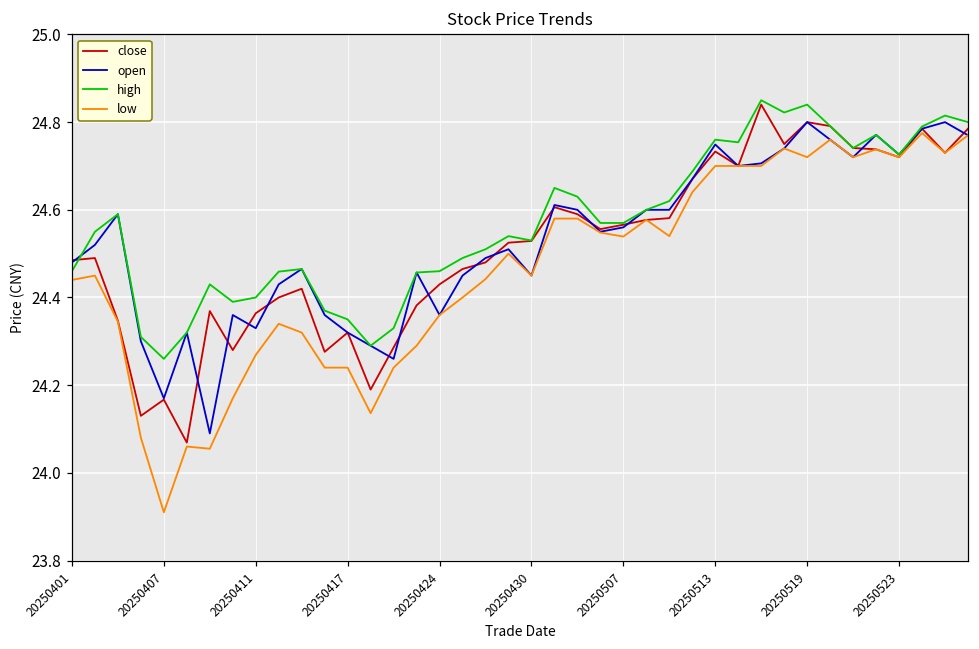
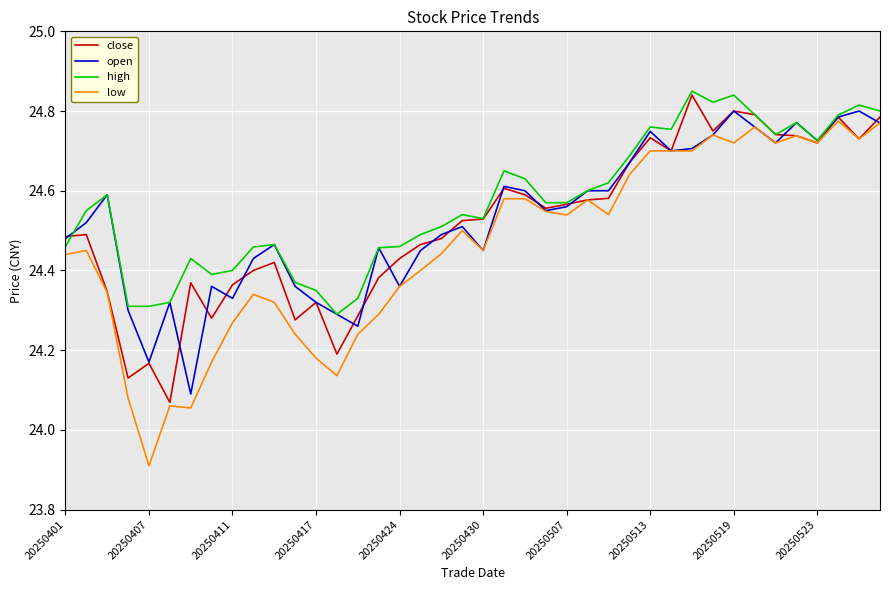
high, 20250407: 24.26 -> 24.31
low, 20250417: 24.24 -> 24.18
